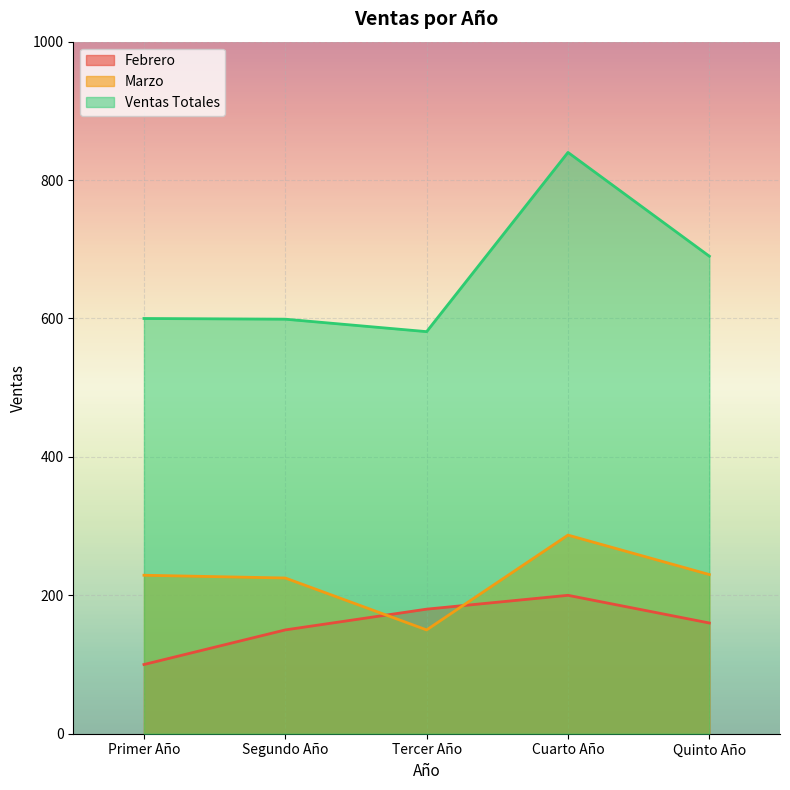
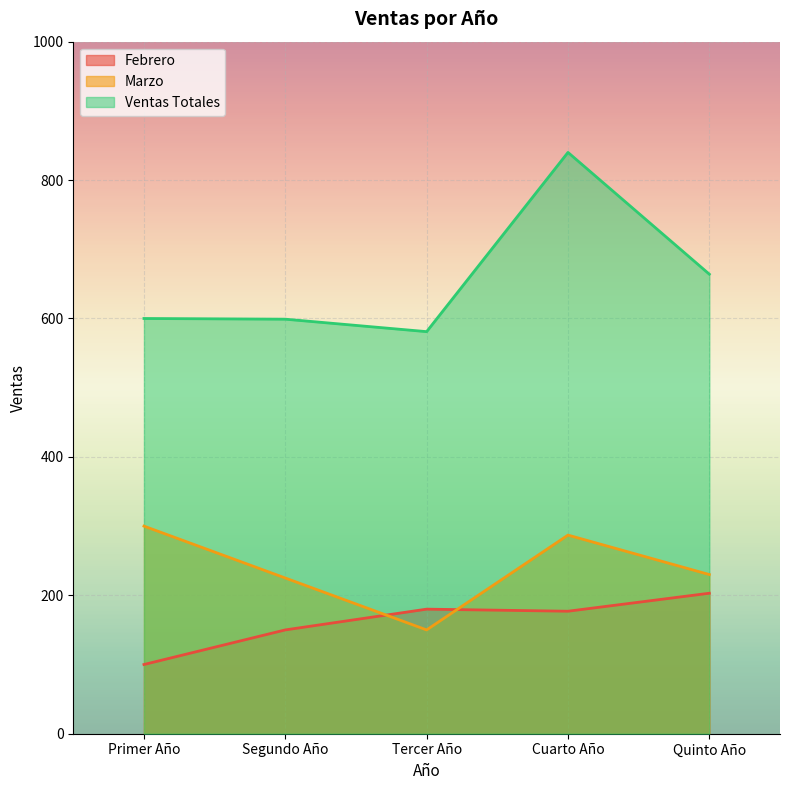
Marzo, Primer Año: 230 -> 300
Febrero, Cuarto Año: 200 -> 180
Febrero, Quinto Año: 160 -> 200
Ventas Totales, Quinto Año: 690 -> 660
